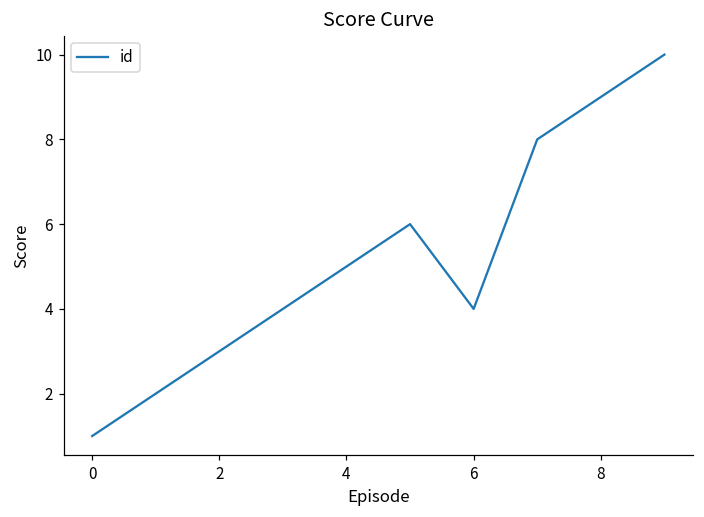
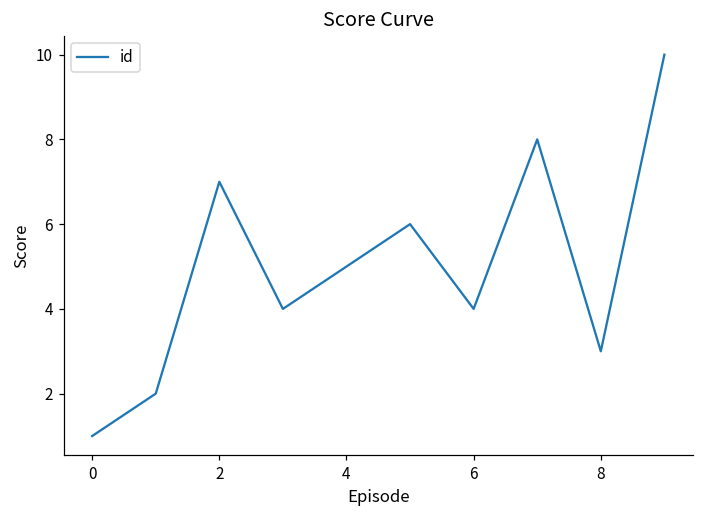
2: 3 -> 7
8: 9 -> 3
